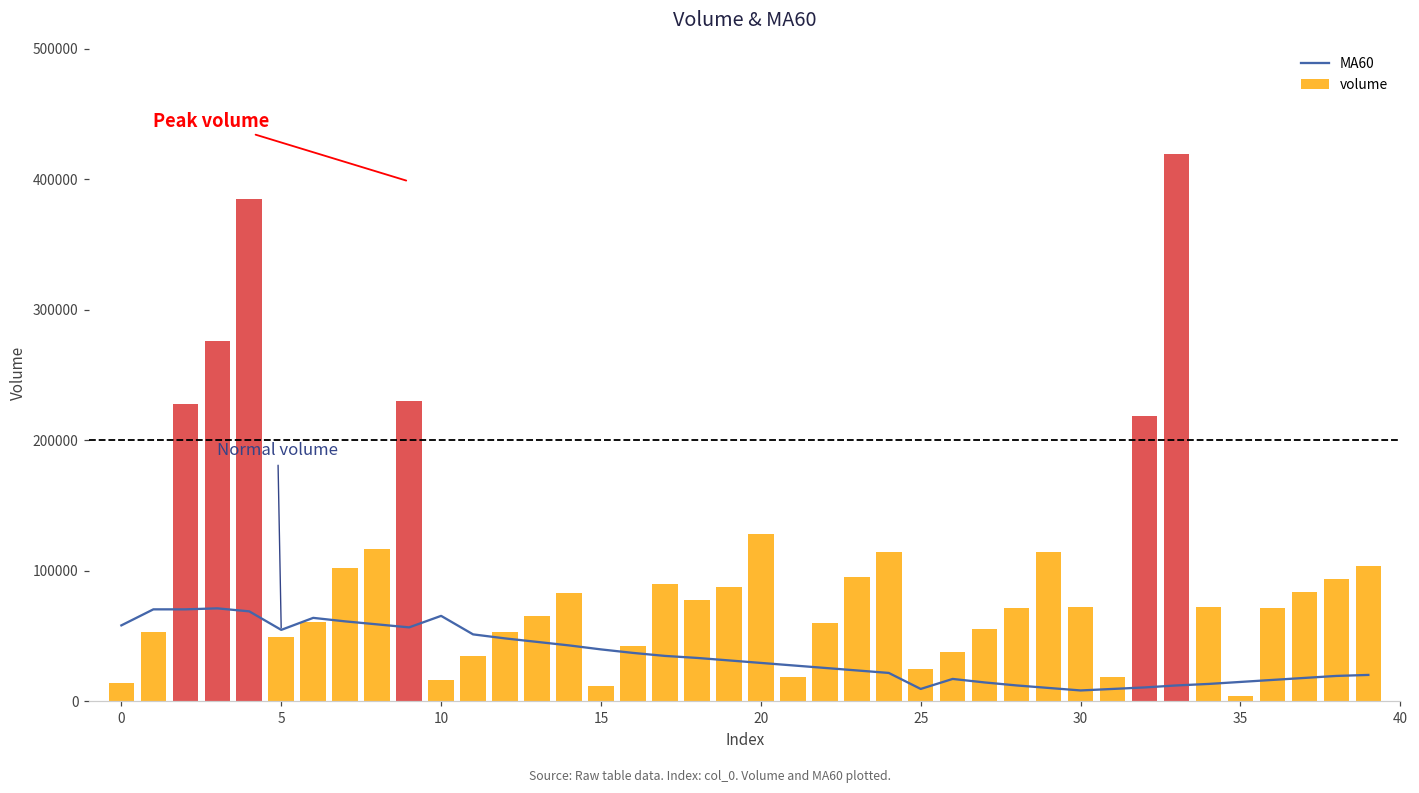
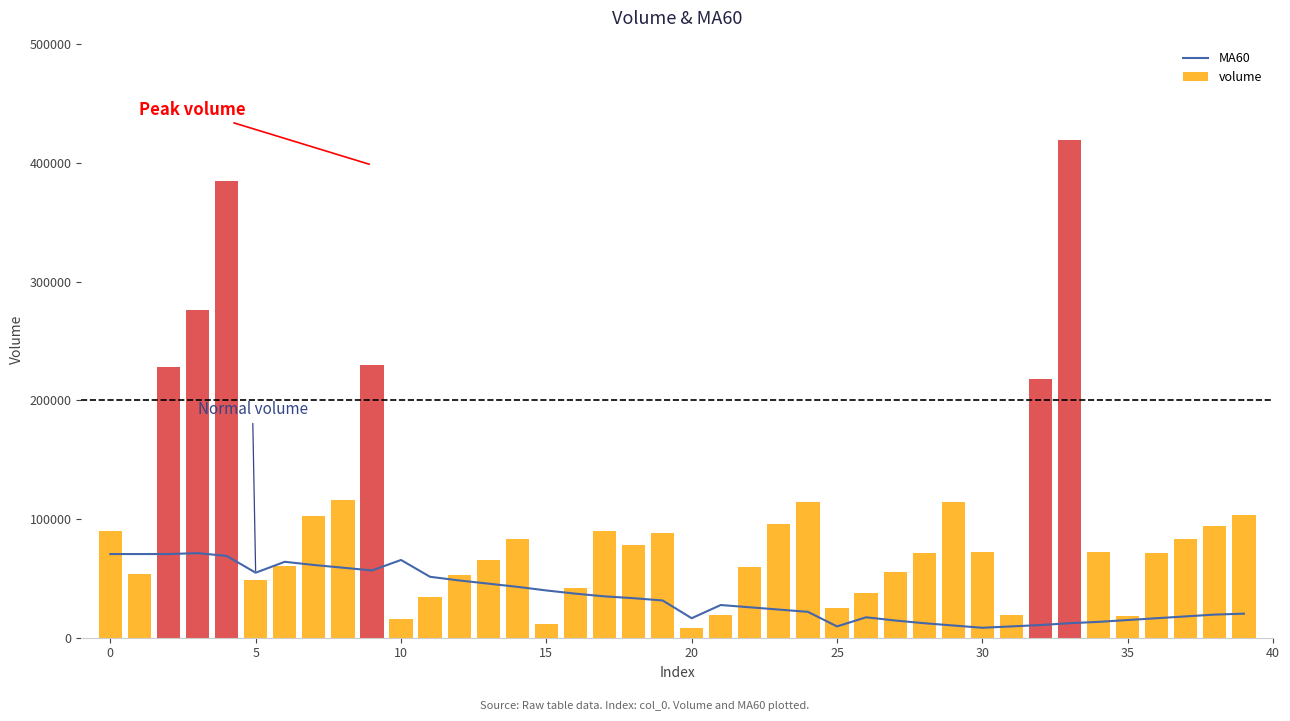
MA60, 0: 58000 -> 71000
volume, 0: 14000 -> 90000
volume, 20: 128000 -> 8000
MA60, 20: 29000 -> 16000
volume, 35: 4000 -> 18000
